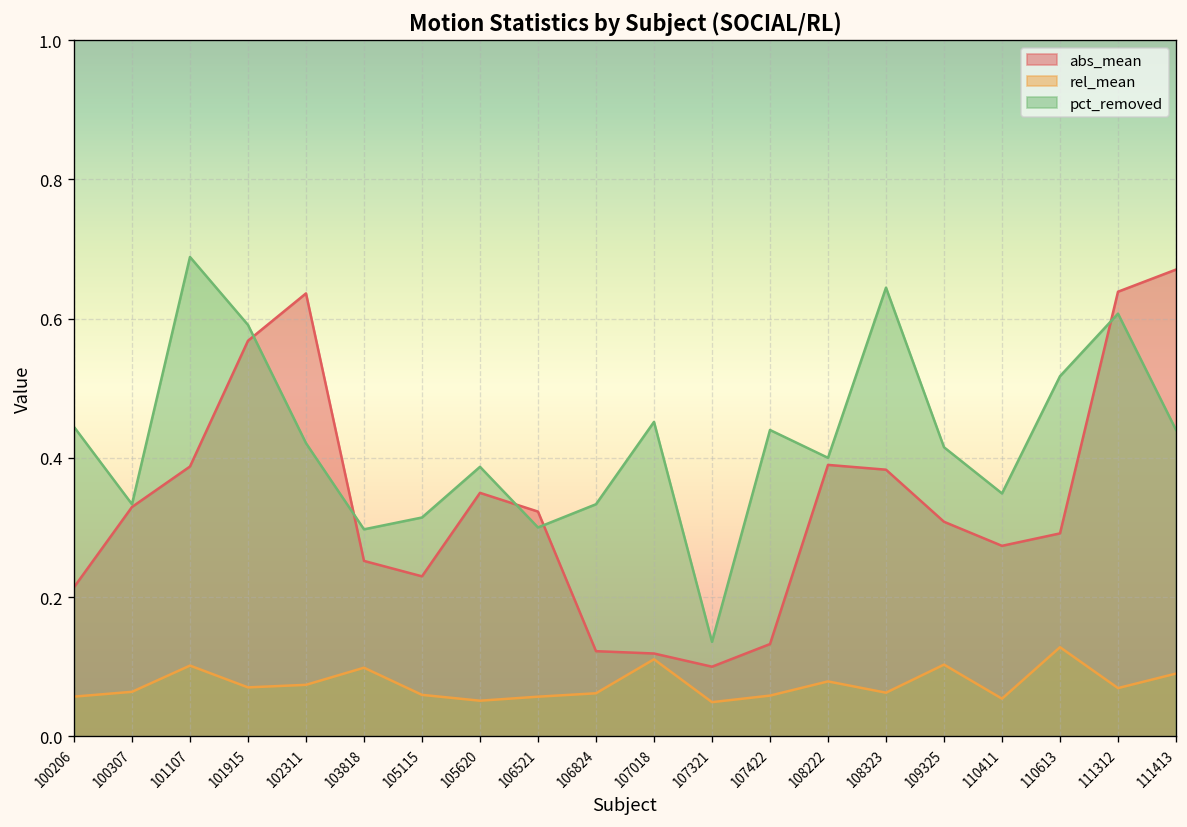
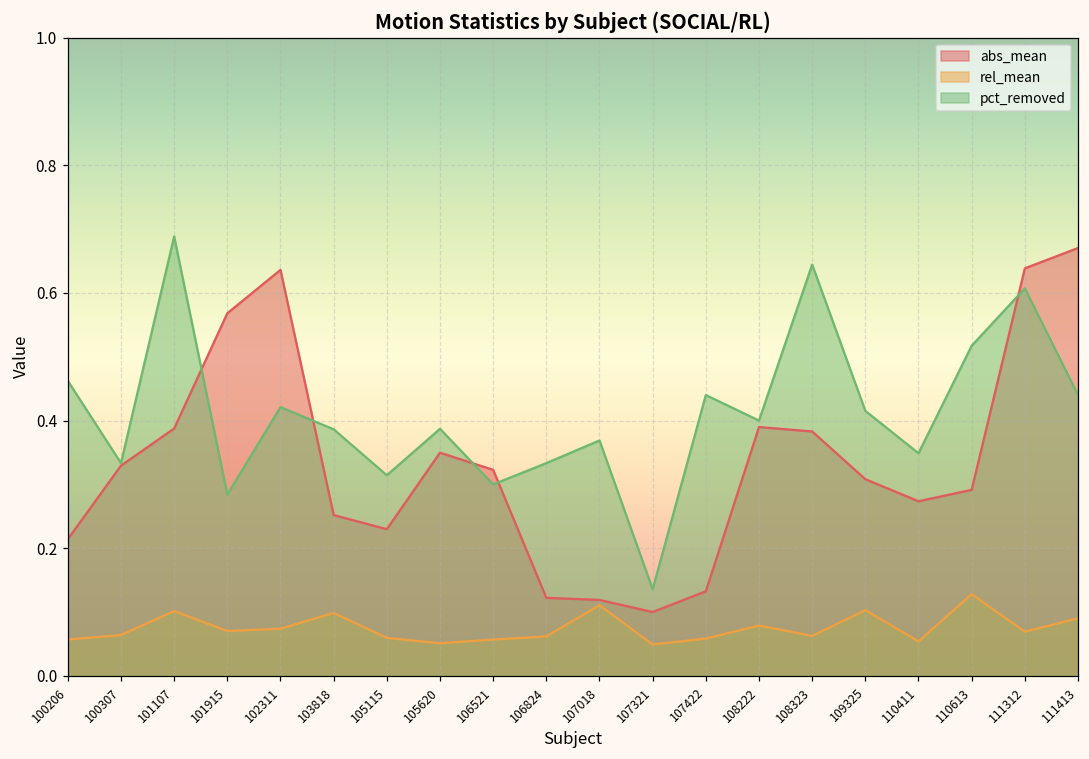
pct_removed, 100206: 0.44 -> 0.46
pct_removed, 101915: 0.59 -> 0.28
pct_removed, 103818: 0.30 -> 0.39
pct_removed, 107018: 0.45 -> 0.37
